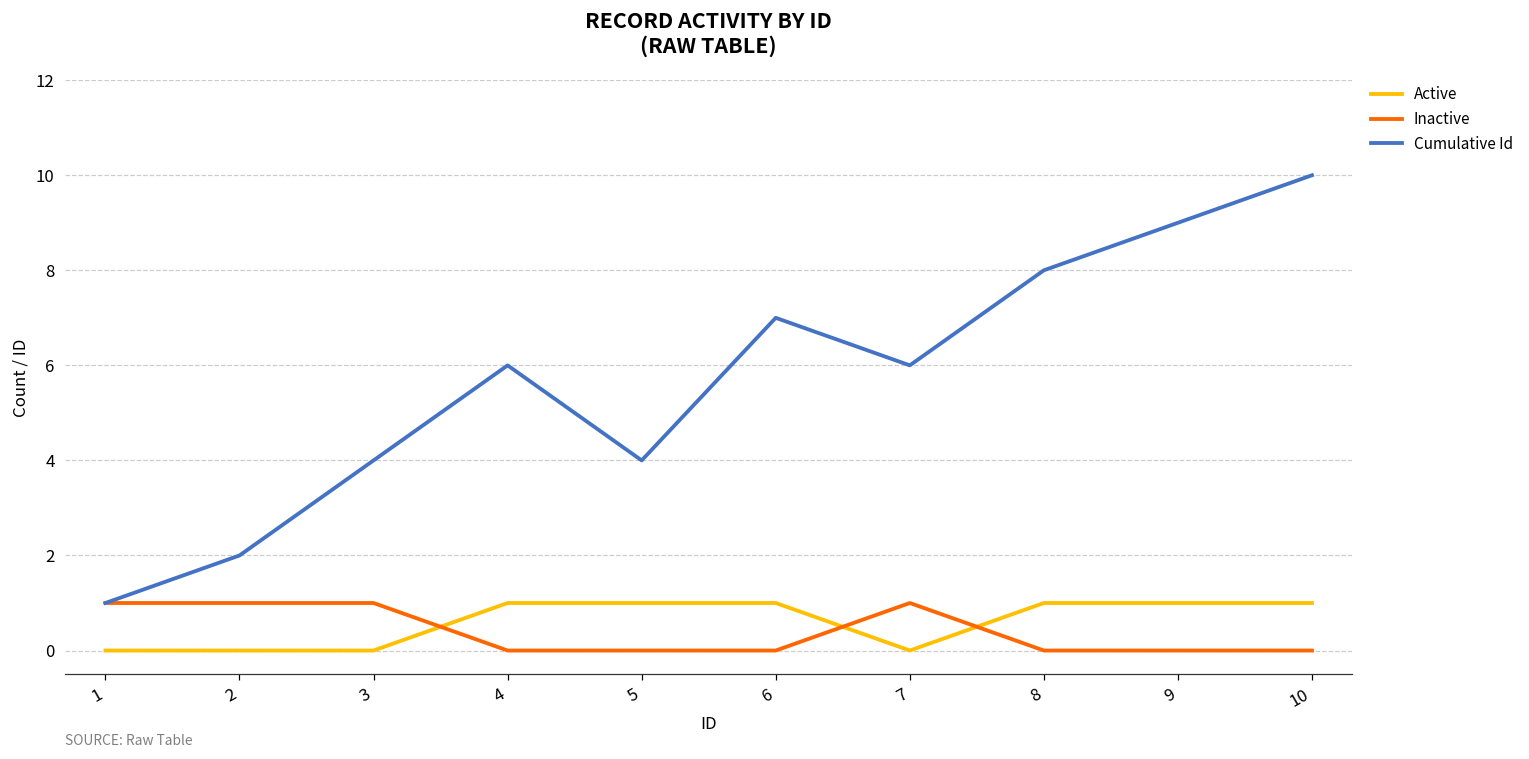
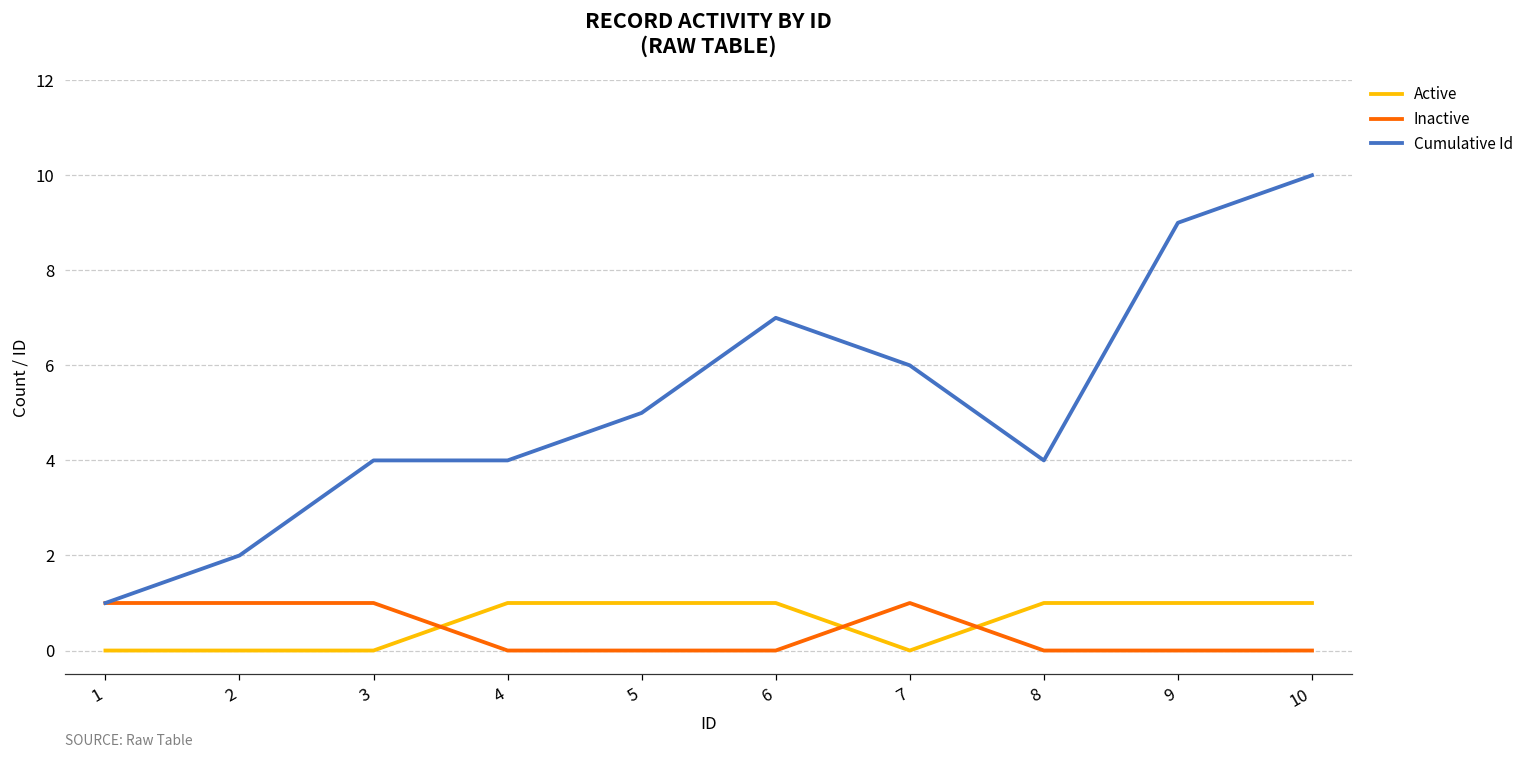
Cumulative Id, 4: 6 -> 4
Cumulative Id, 5: 4 -> 5
Cumulative Id, 8: 8 -> 4
